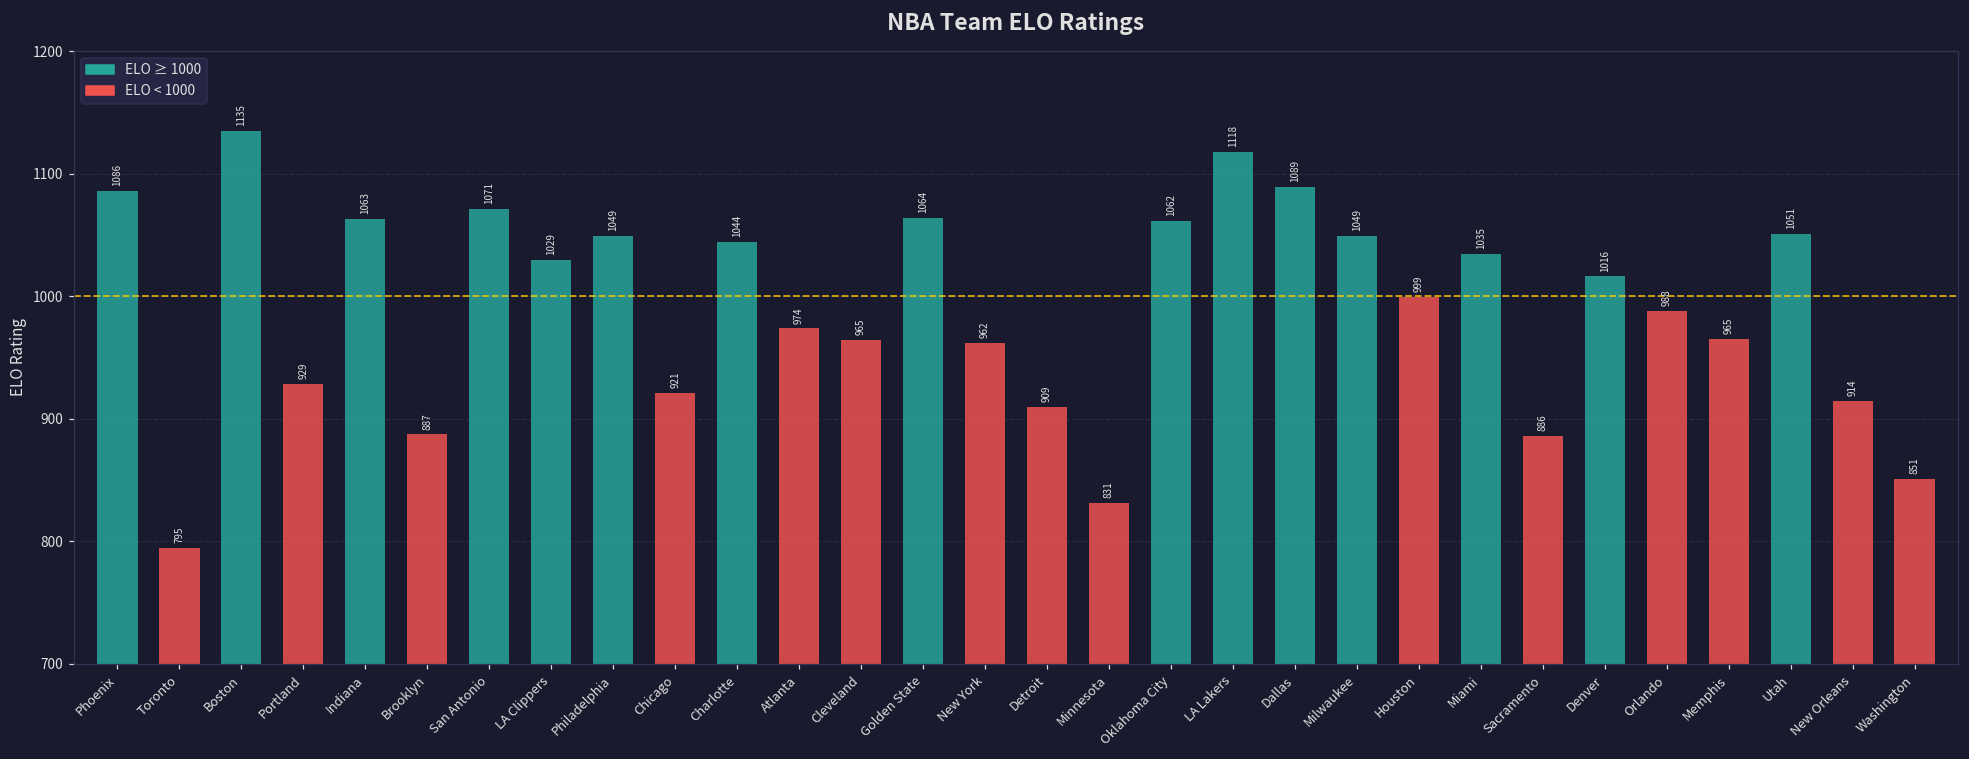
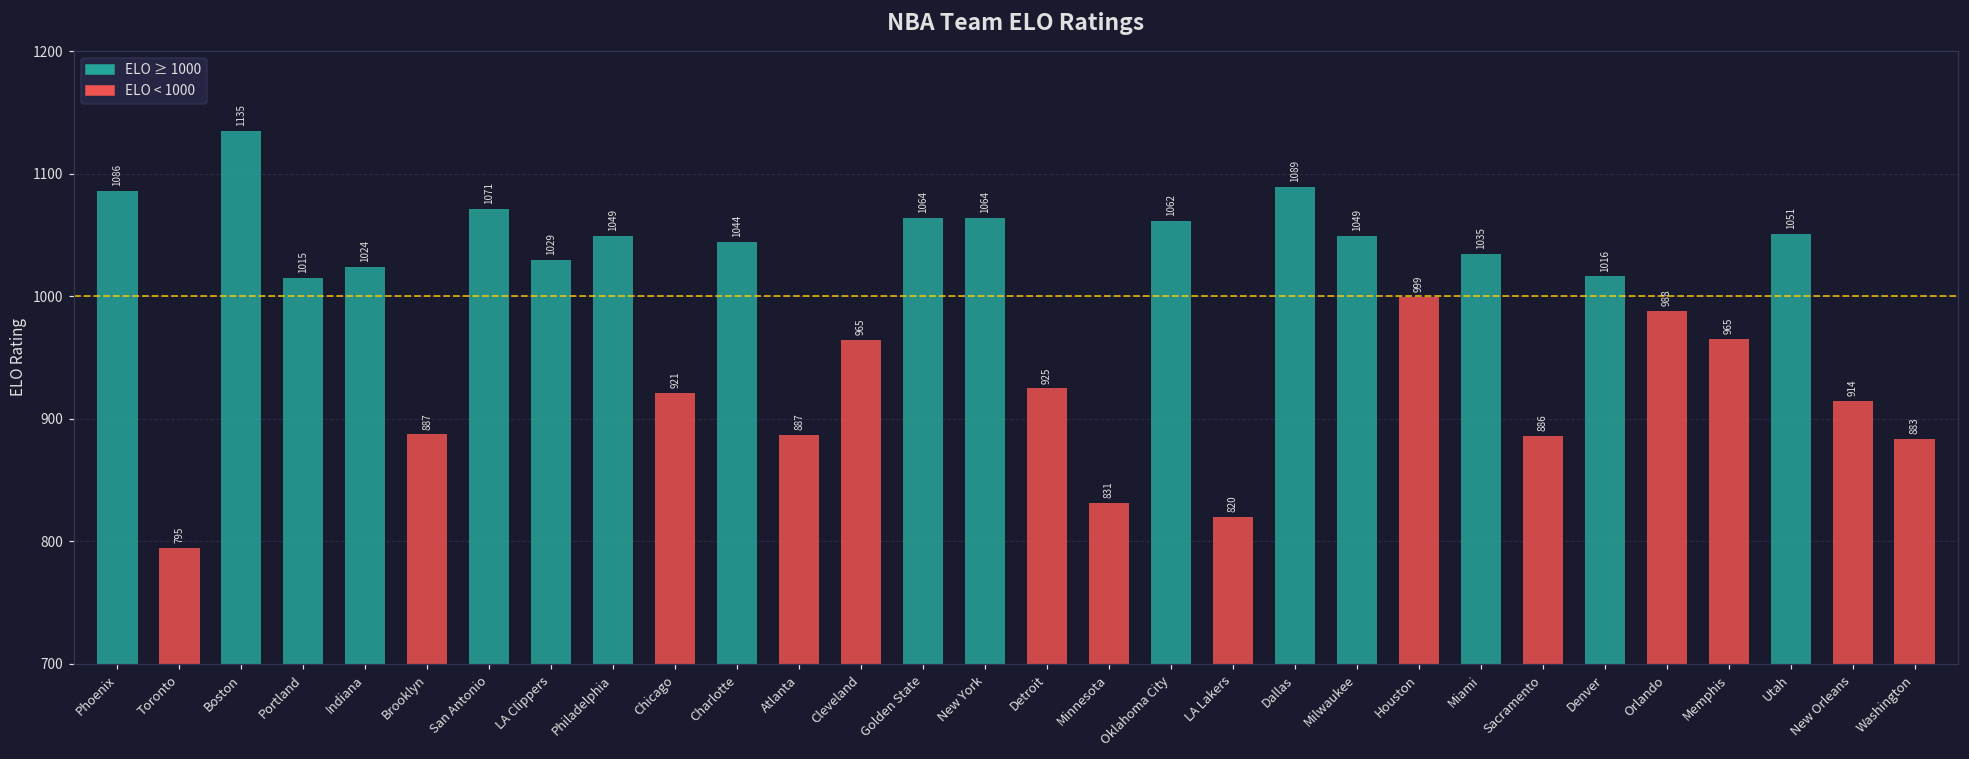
Portland: 929 -> 1015
Indiana: 1063 -> 1024
Atlanta: 974 -> 887
New York: 962 -> 1064
Detroit: 909 -> 925
LA Lakers: 1118 -> 820
Washington: 851 -> 883
